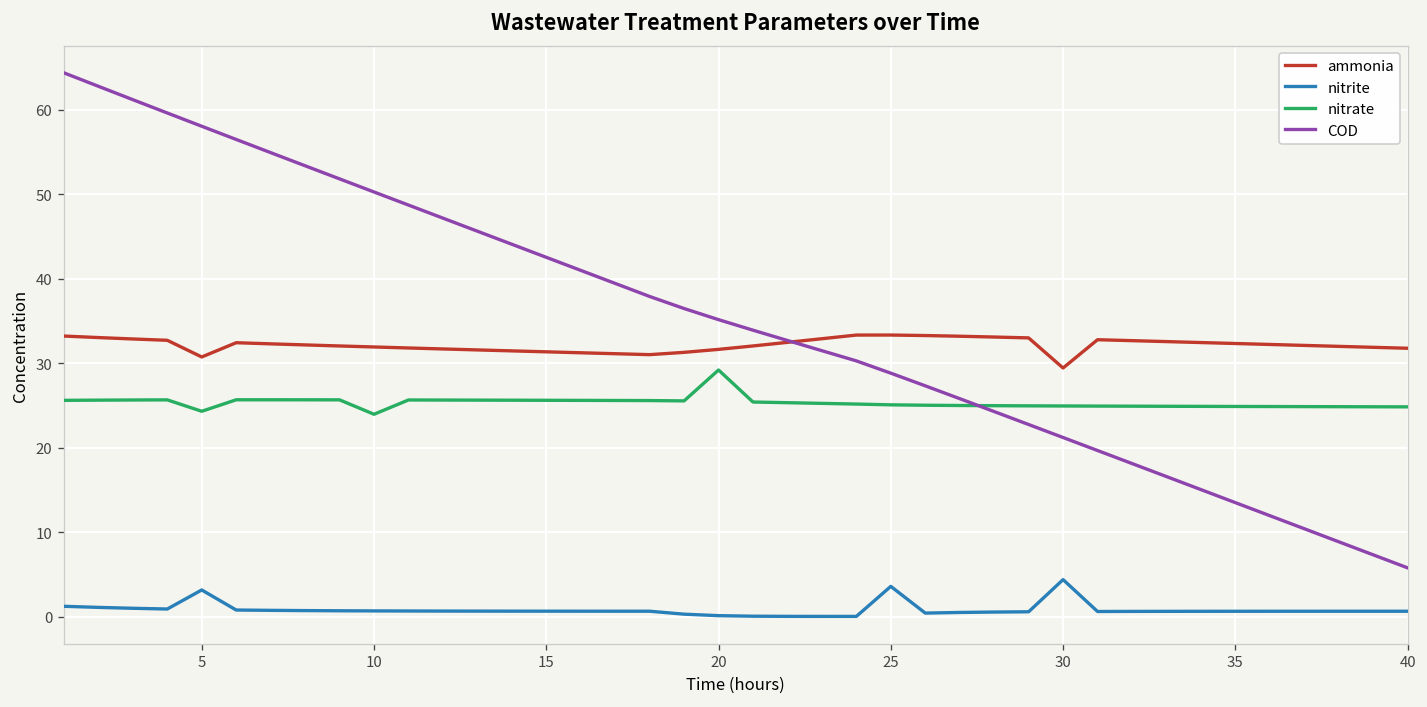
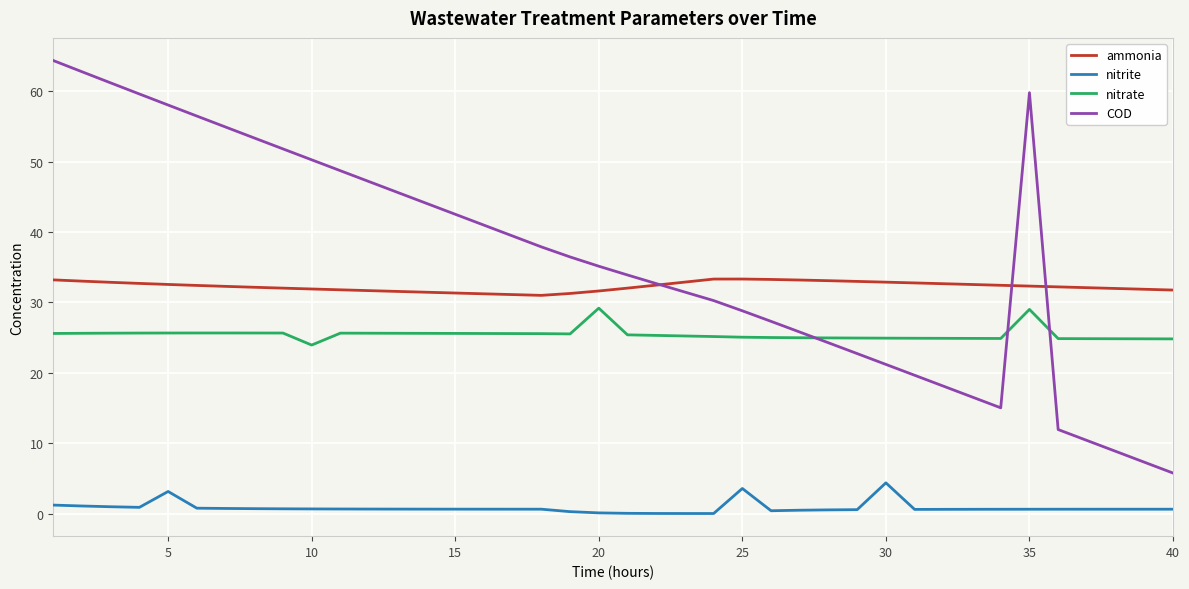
ammonia, 5: 31 -> 33
nitrate, 5: 24 -> 26
ammonia, 30: 29 -> 33
nitrate, 35: 25 -> 29
COD, 35: 13 -> 60
